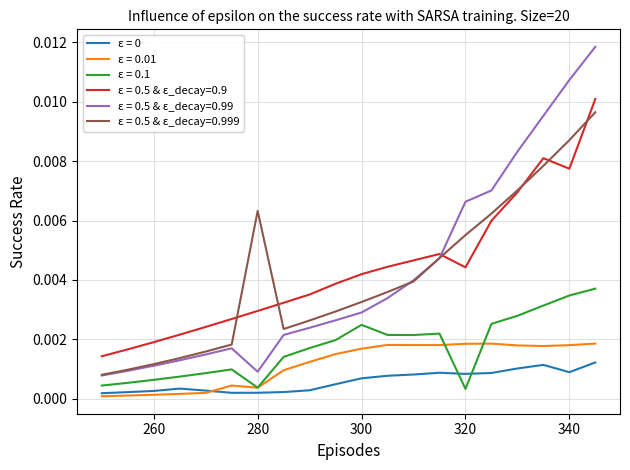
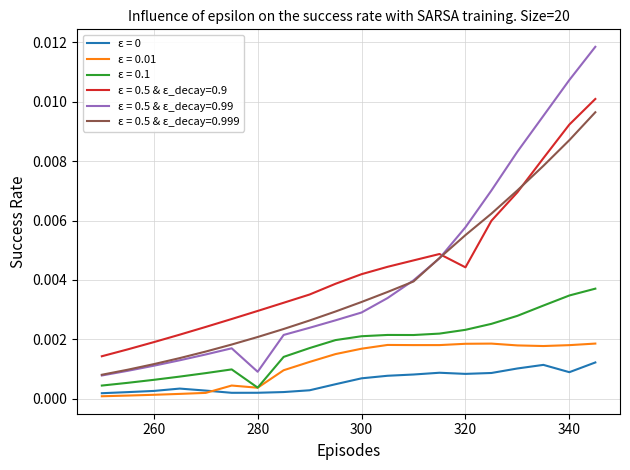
ε = 0.5 & ε_decay=0.999, 280: 0.0063 -> 0.0021
ε = 0.1, 300: 0.0025 -> 0.0021
ε = 0.1, 320: 0.0003 -> 0.0023
ε = 0.5 & ε_decay=0.99, 320: 0.0066 -> 0.0058
ε = 0.5 & ε_decay=0.9, 340: 0.0077 -> 0.0092
